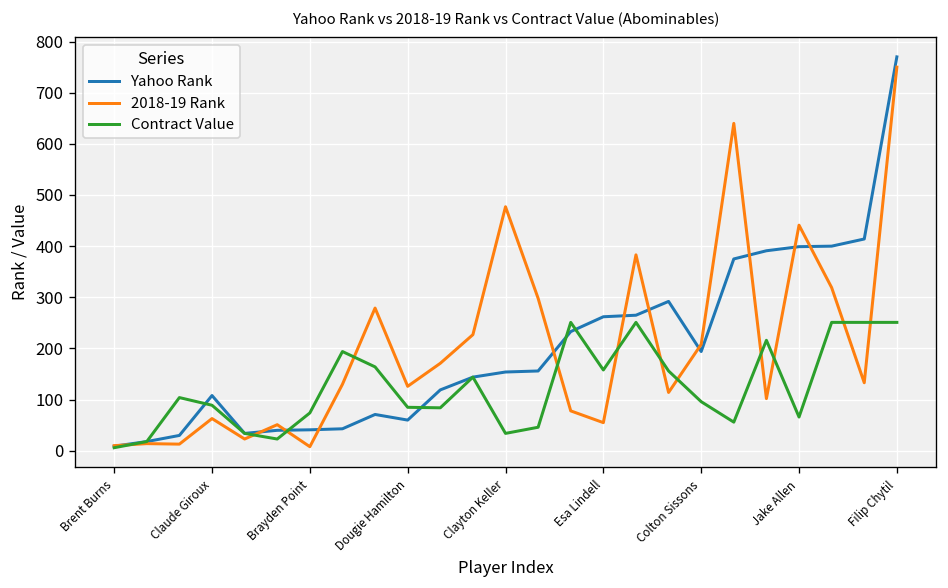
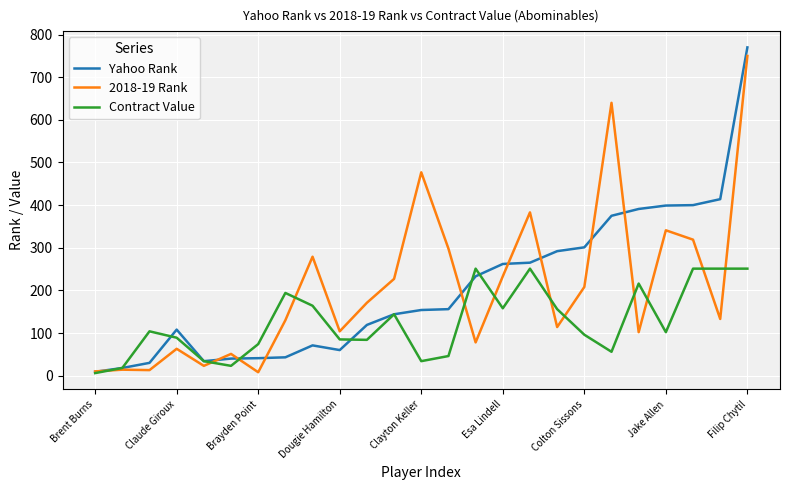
2018-19 Rank, Dougie Hamilton: 130 -> 100
2018-19 Rank, Esa Lindell: 60 -> 230
Yahoo Rank, Colton Sissons: 190 -> 300
2018-19 Rank, Jake Allen: 440 -> 340
Contract Value, Jake Allen: 70 -> 100
